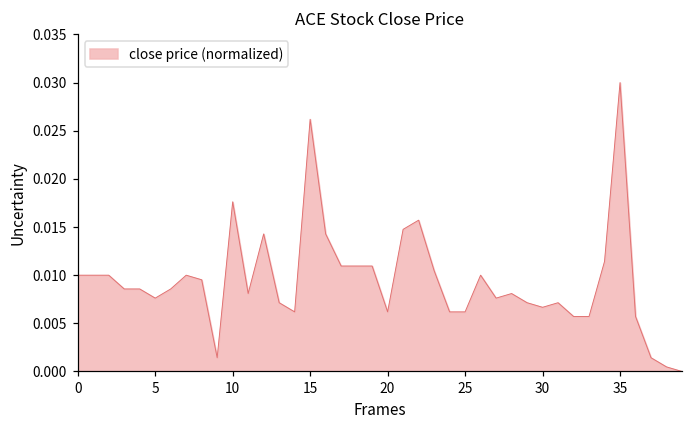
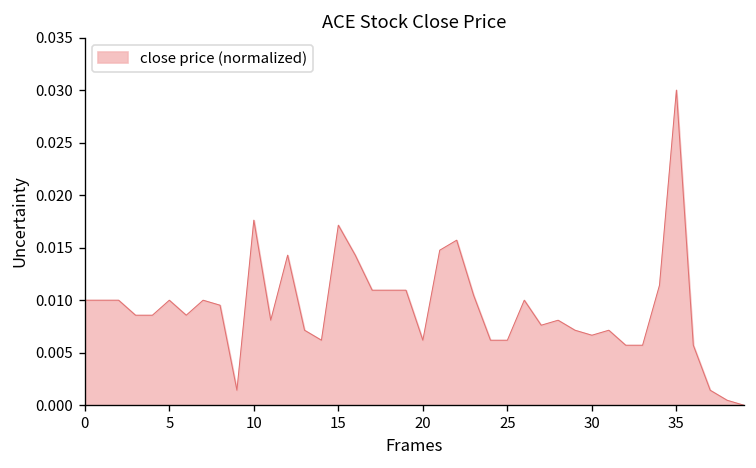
5: 0.008 -> 0.010
15: 0.026 -> 0.017
